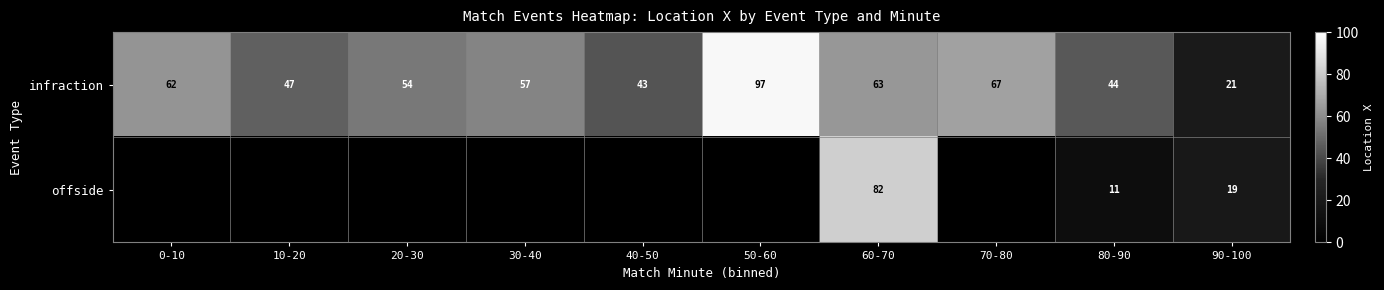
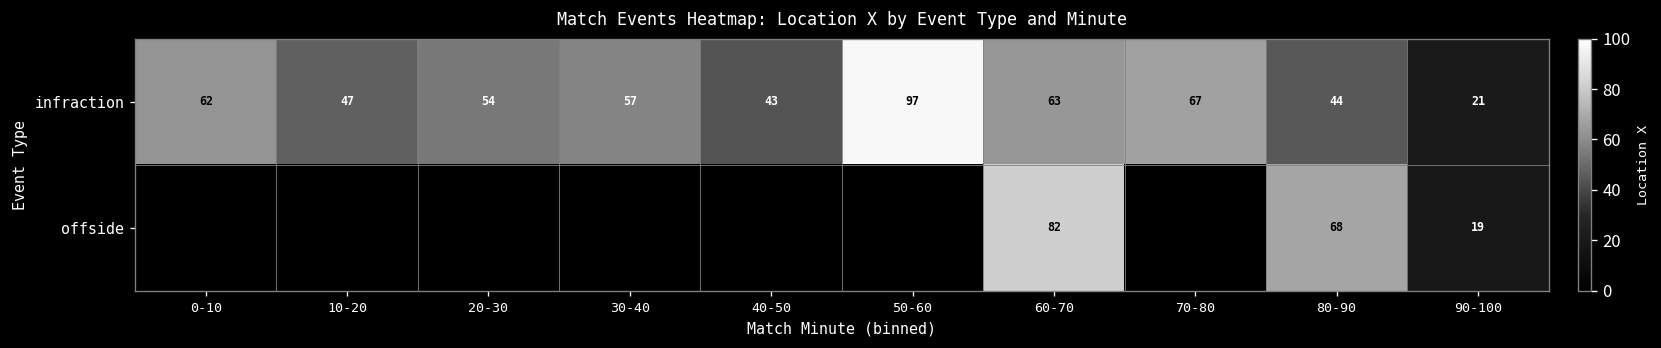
offside, 80-90: 11 -> 68
